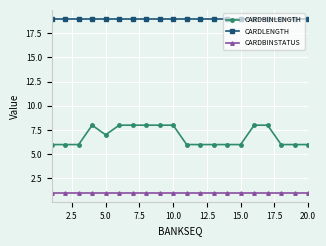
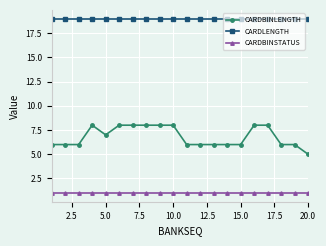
CARDBINLENGTH, 20.0: 6 -> 5
